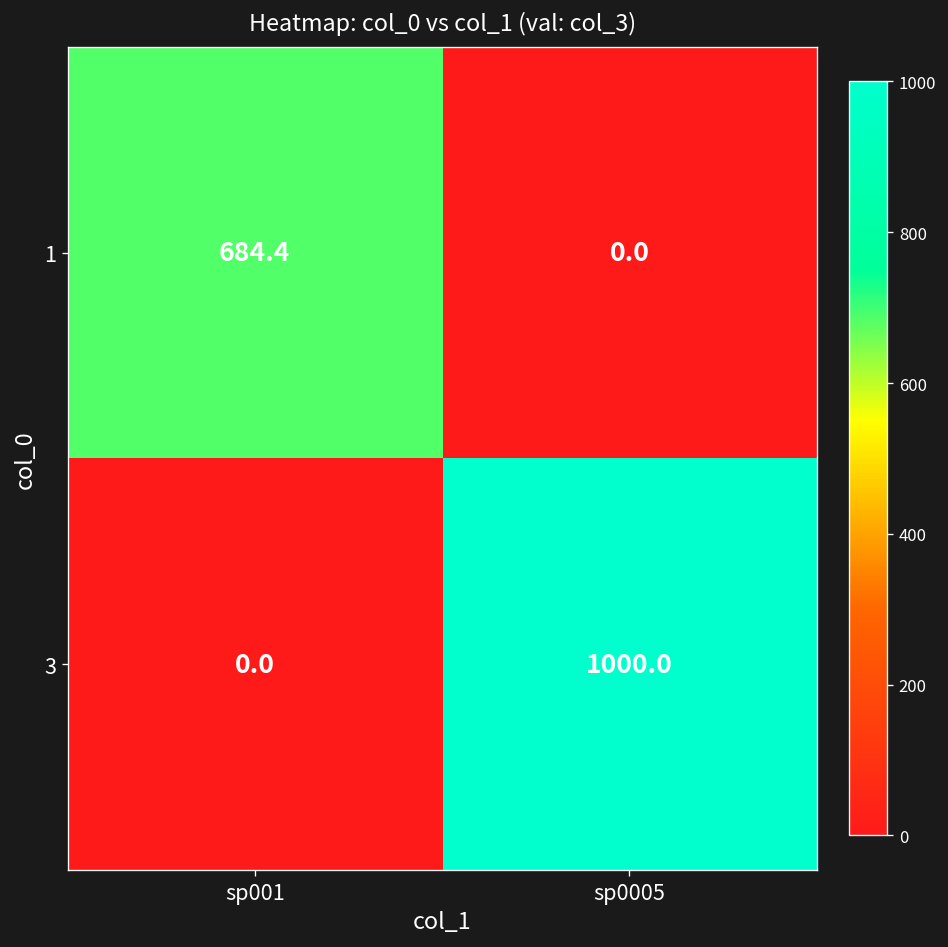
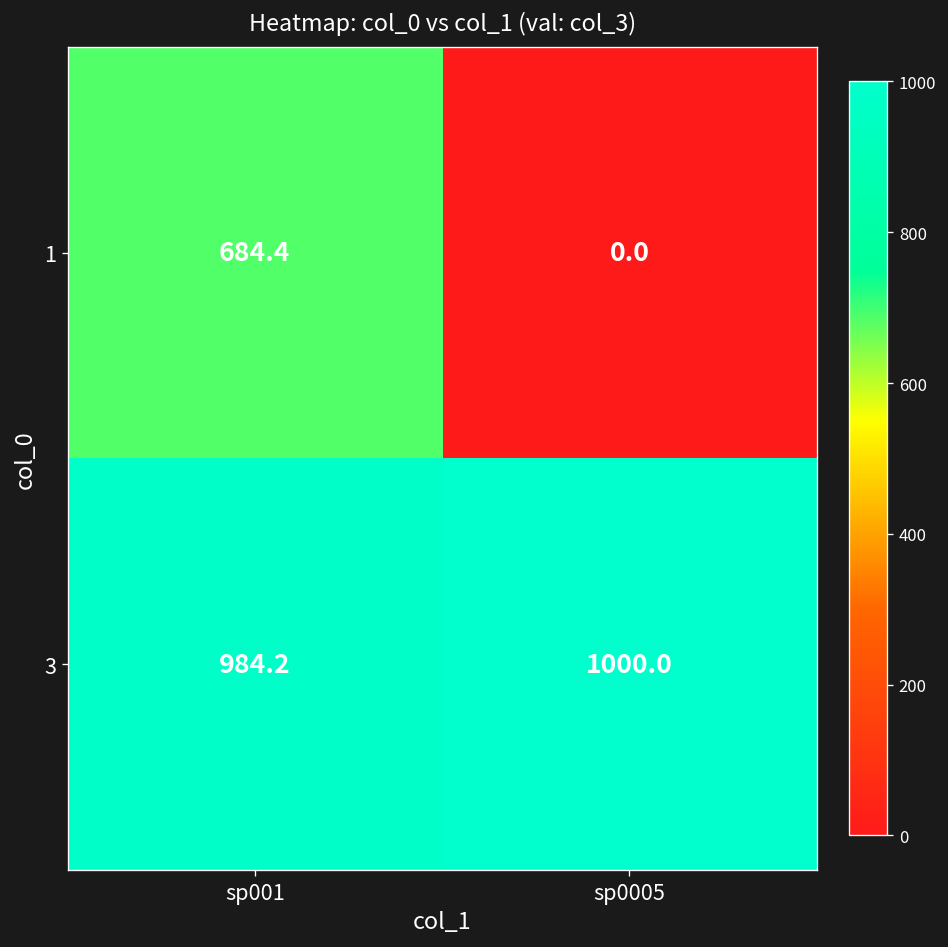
3, sp001: 0.0 -> 984.2
